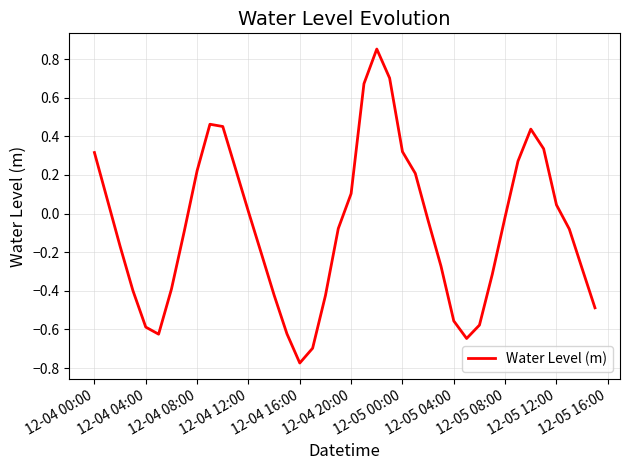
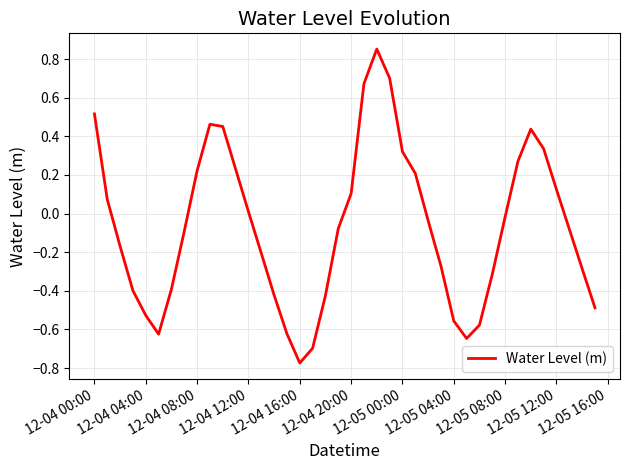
12-04 00:00: 0.32 -> 0.52
12-04 04:00: -0.59 -> -0.53
12-05 12:00: 0.04 -> 0.12
